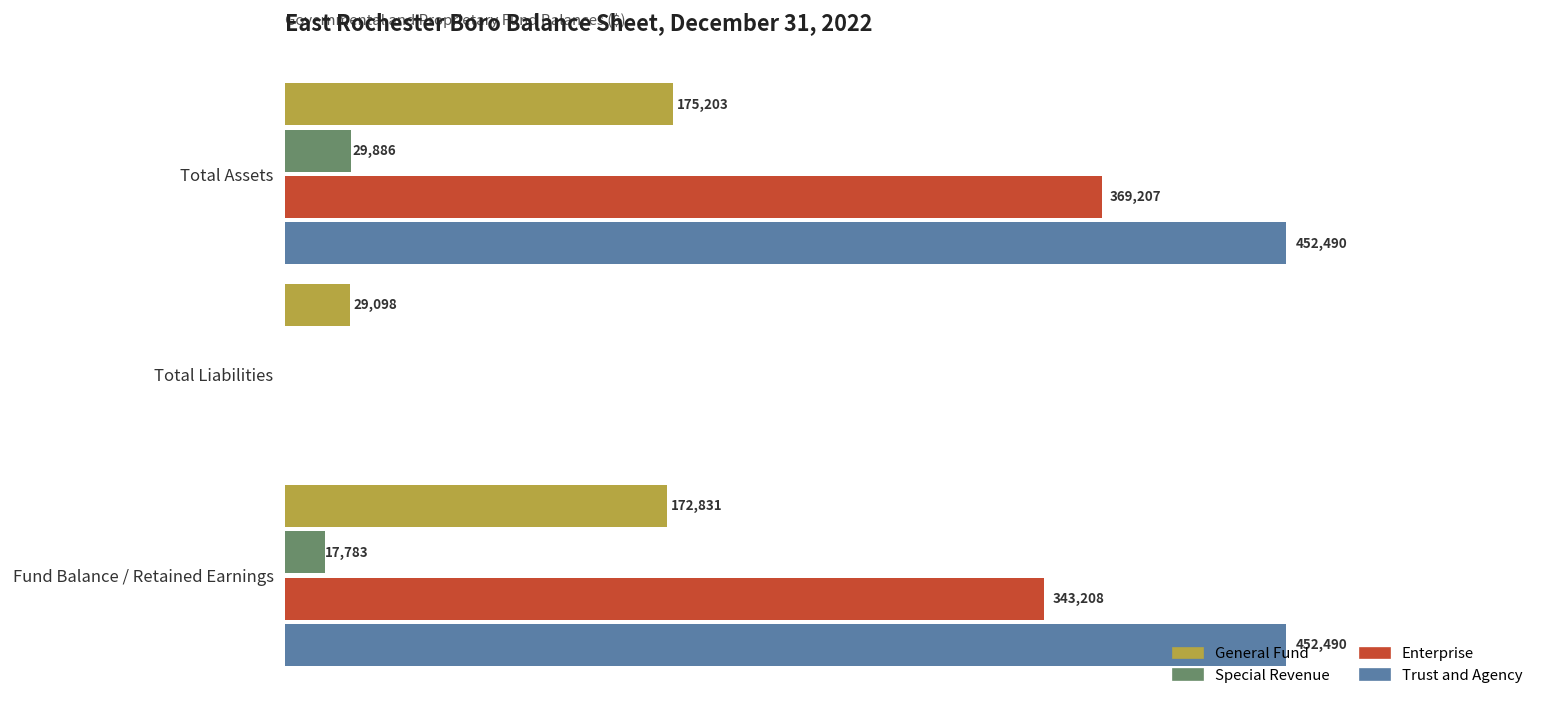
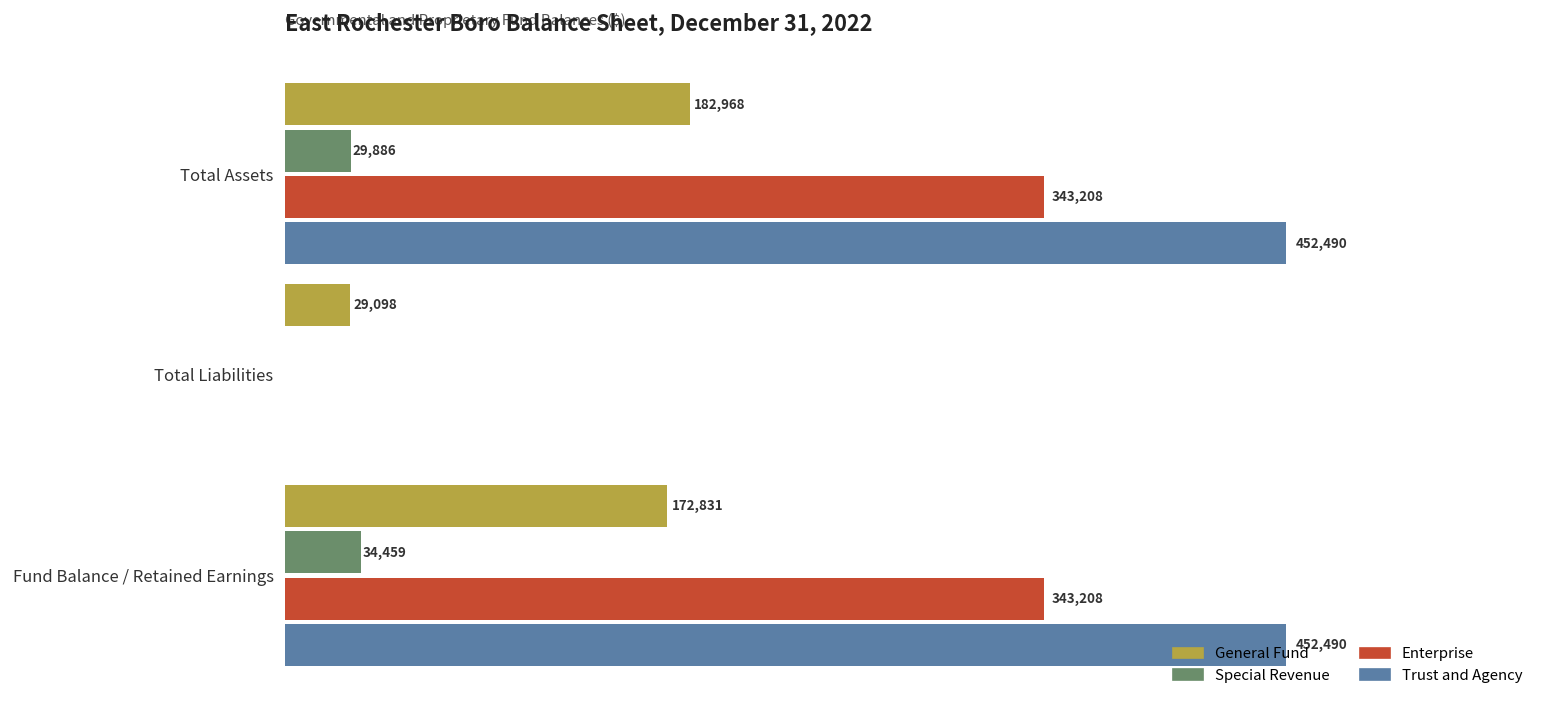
General Fund, Total Assets: 175,203 -> 182,968
Enterprise, Total Assets: 369,207 -> 343,208
Special Revenue, Fund Balance / Retained Earnings: 17,783 -> 34,459
